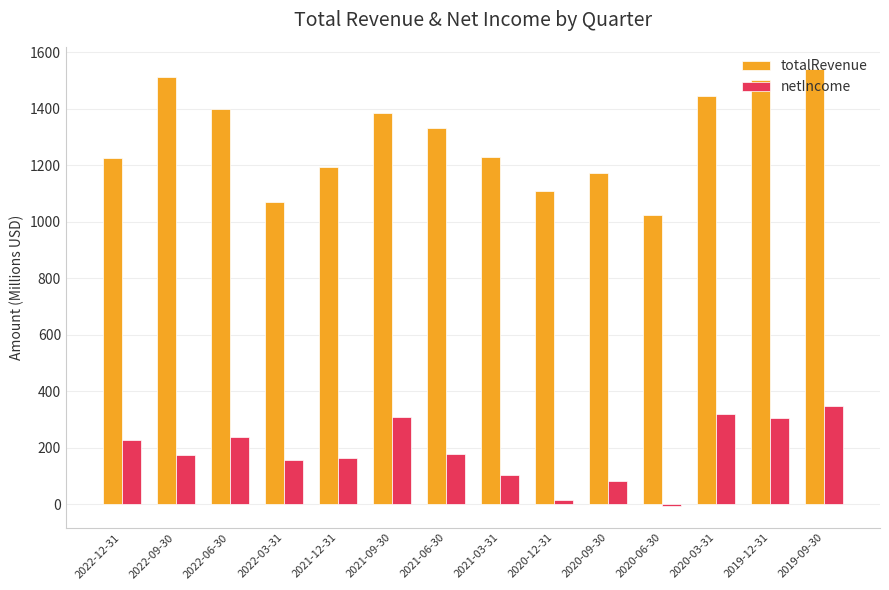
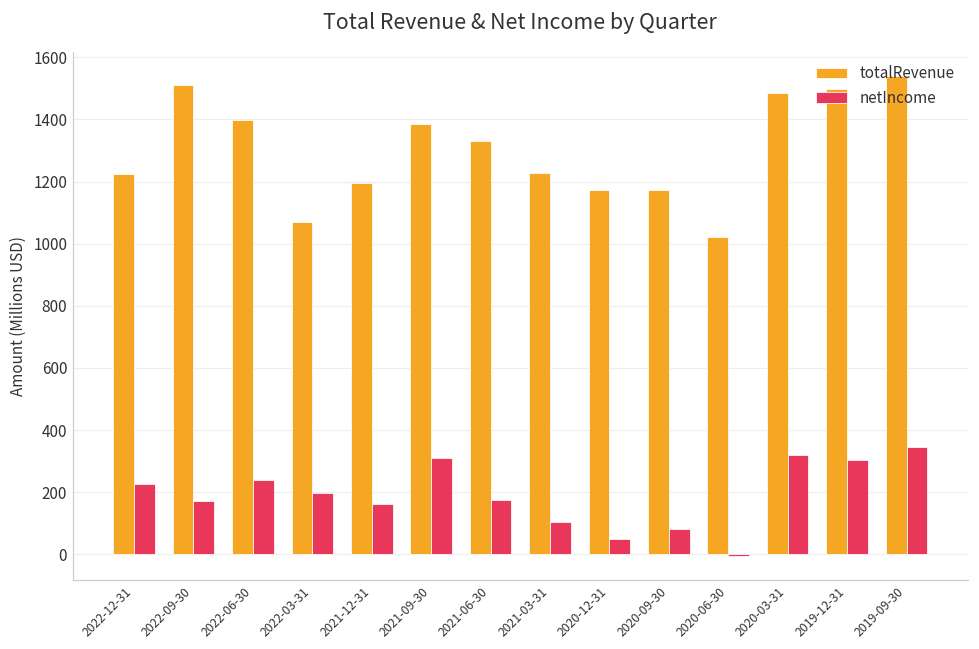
netIncome, 2022-03-31: 160 -> 200
totalRevenue, 2020-12-31: 1110 -> 1170
netIncome, 2020-12-31: 10 -> 50
totalRevenue, 2020-03-31: 1440 -> 1480
